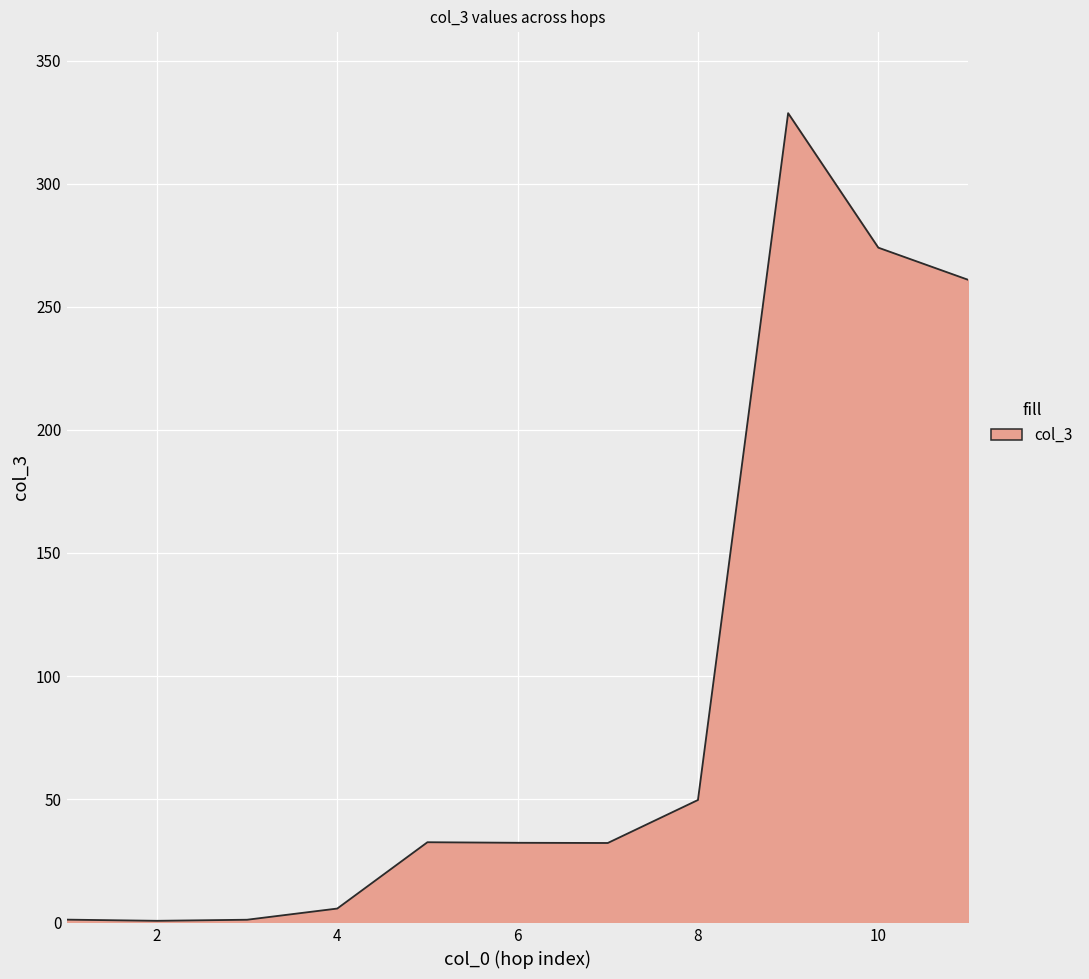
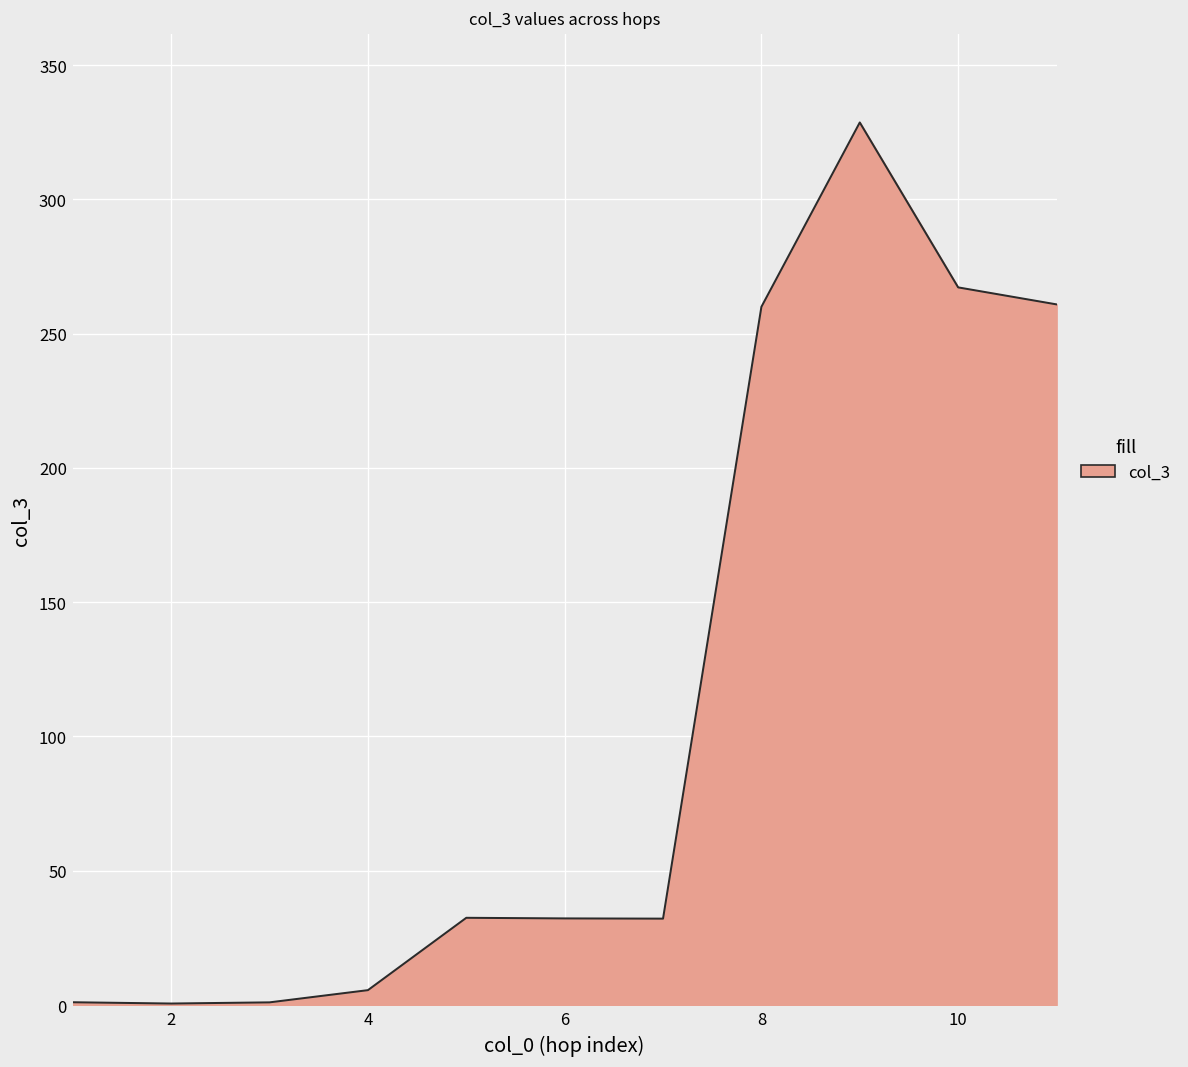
8: 50 -> 260
10: 274 -> 267
